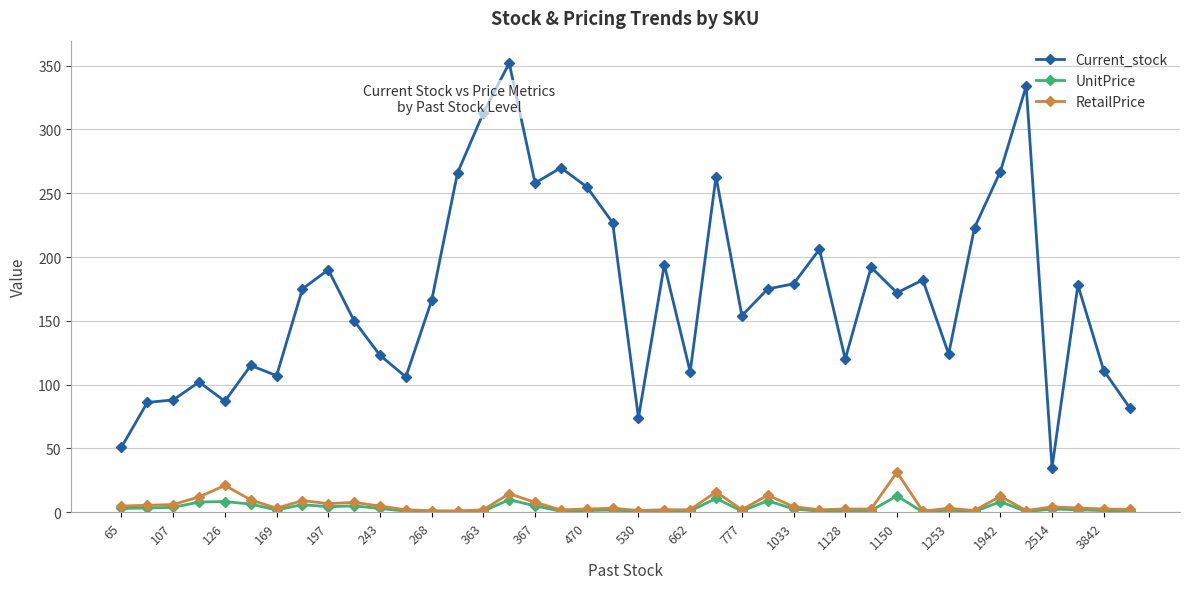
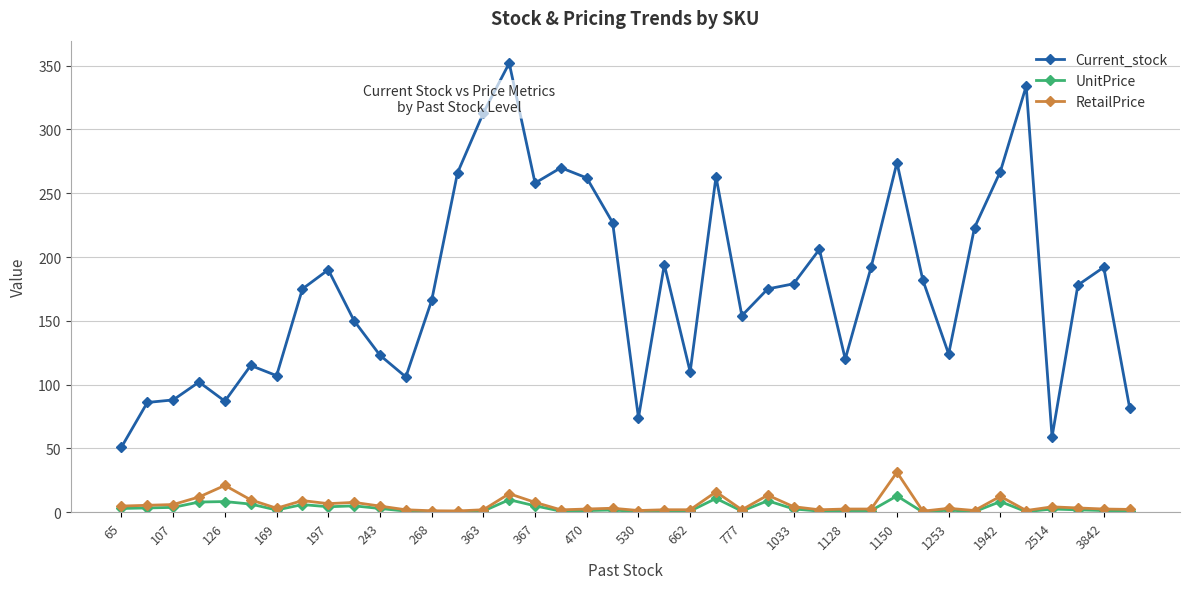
Current_stock, 470: 255 -> 262
Current_stock, 1150: 172 -> 274
Current_stock, 2514: 35 -> 59
Current_stock, 3842: 111 -> 192
